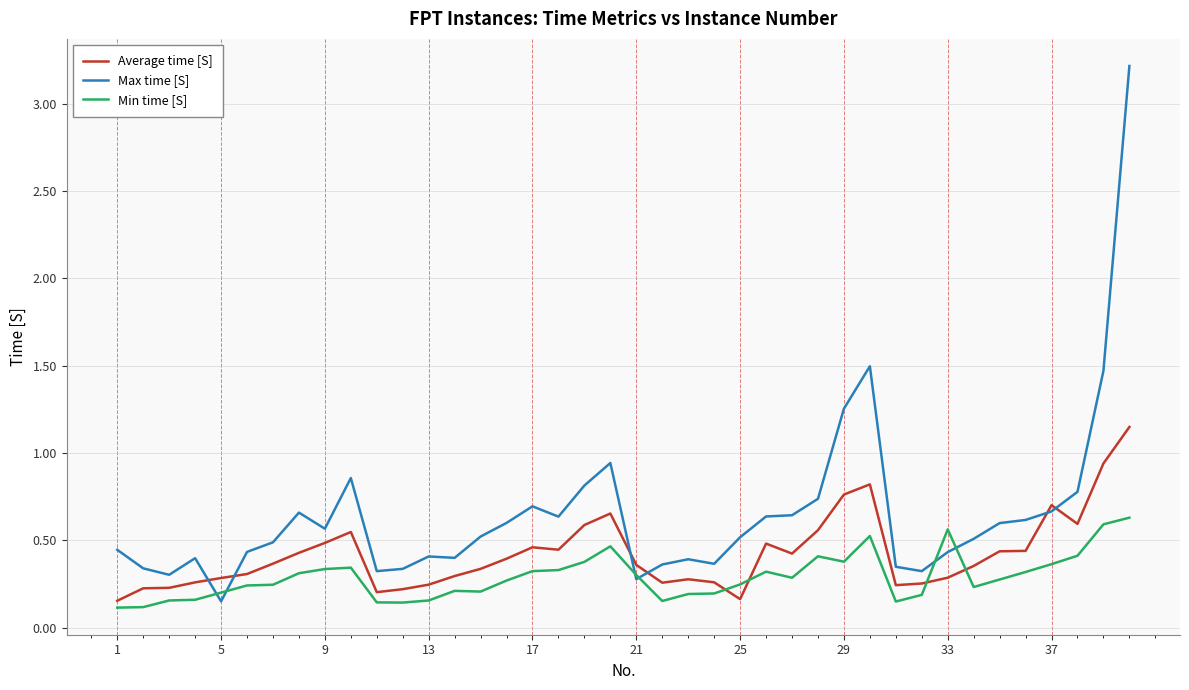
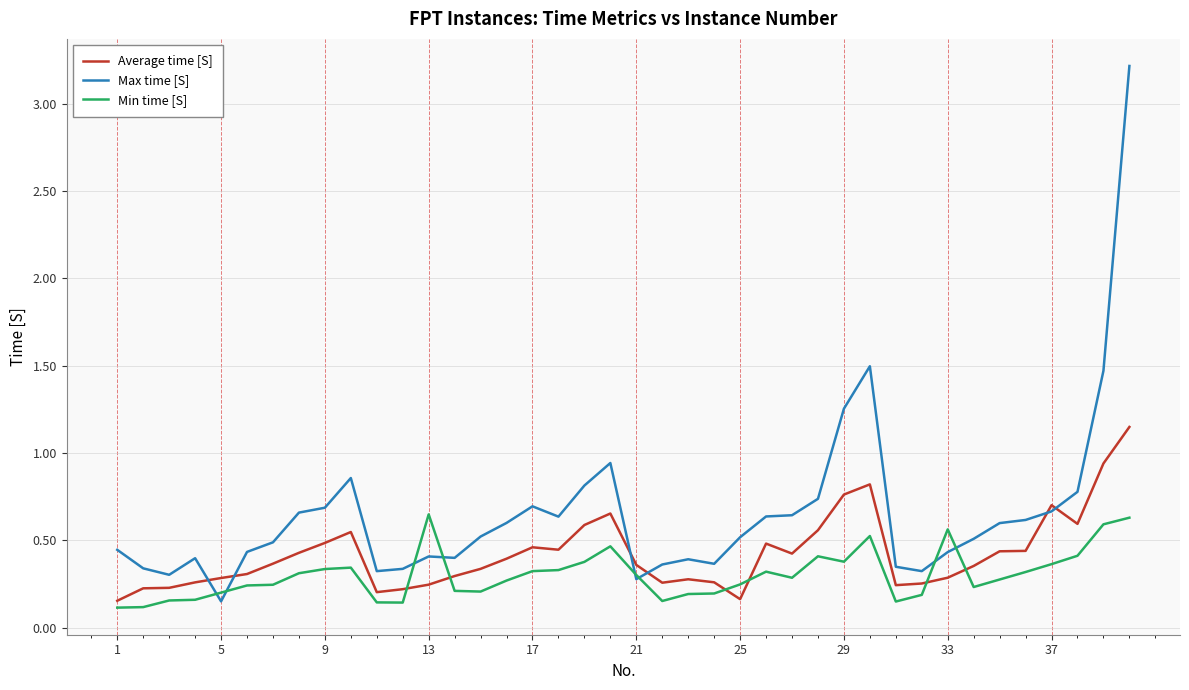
Max time [S], 9: 0.57 -> 0.69
Min time [S], 13: 0.16 -> 0.65
